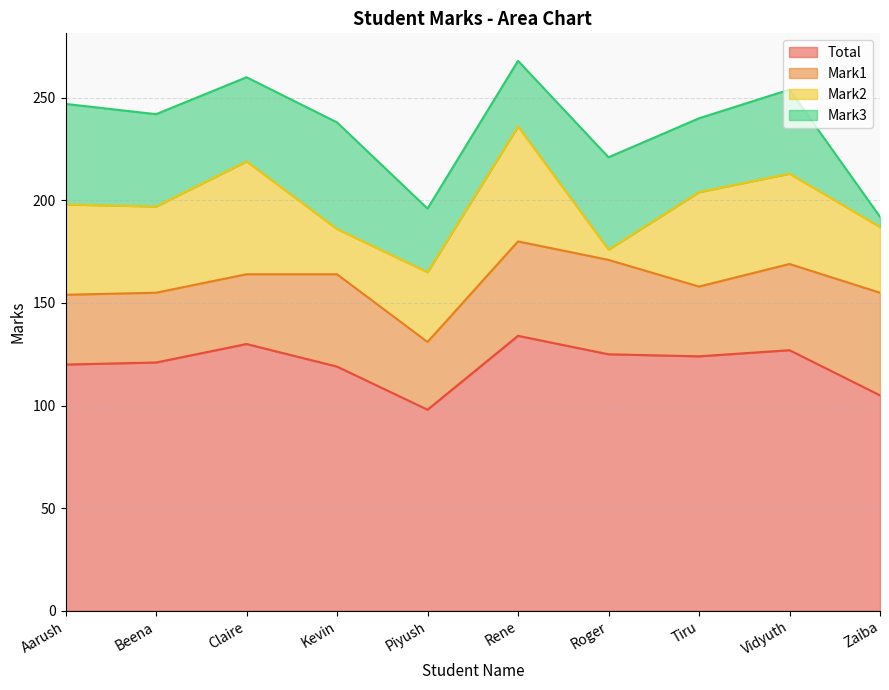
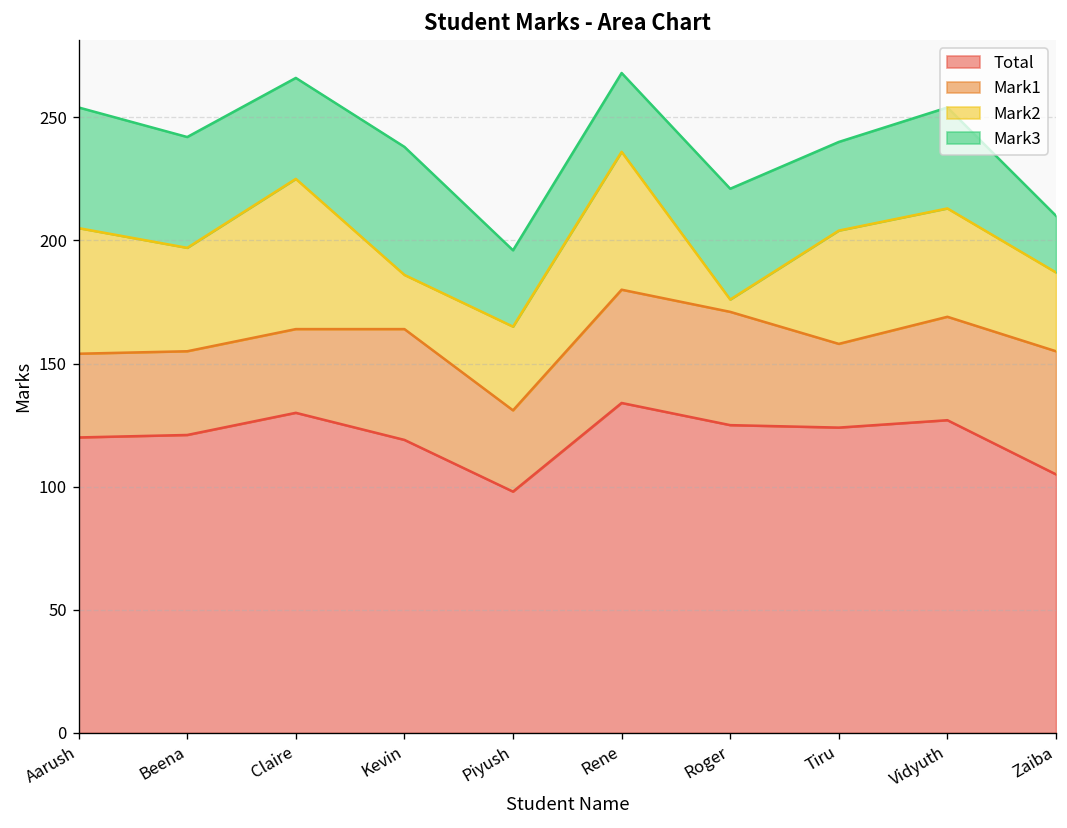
Mark2, Aarush: 44 -> 51
Mark2, Claire: 55 -> 61
Mark3, Zaiba: 5 -> 23
